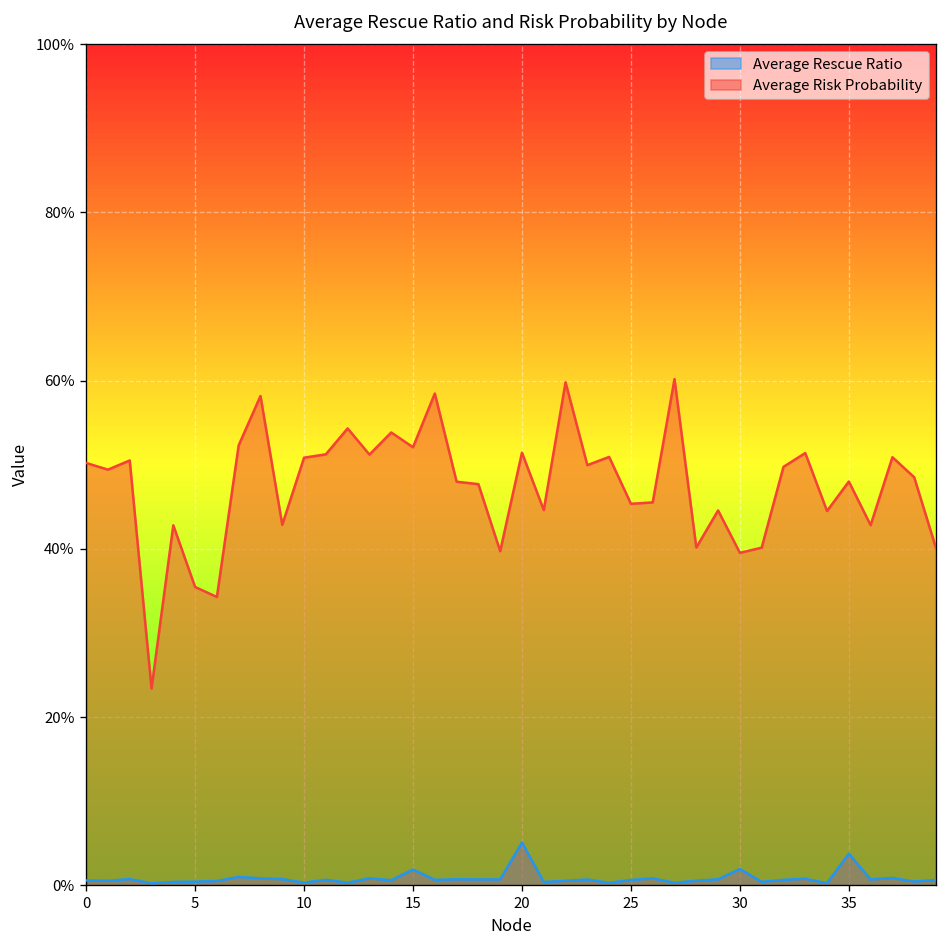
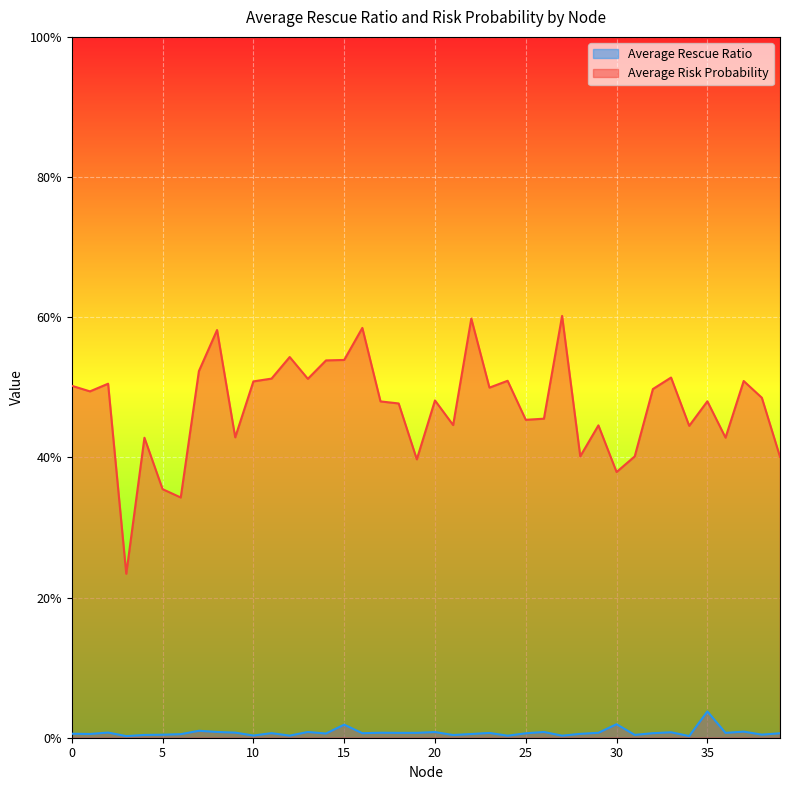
Average Risk Probability, 15: 52% -> 54%
Average Rescue Ratio, 20: 5% -> 1%
Average Risk Probability, 20: 51% -> 48%
Average Risk Probability, 30: 40% -> 38%
